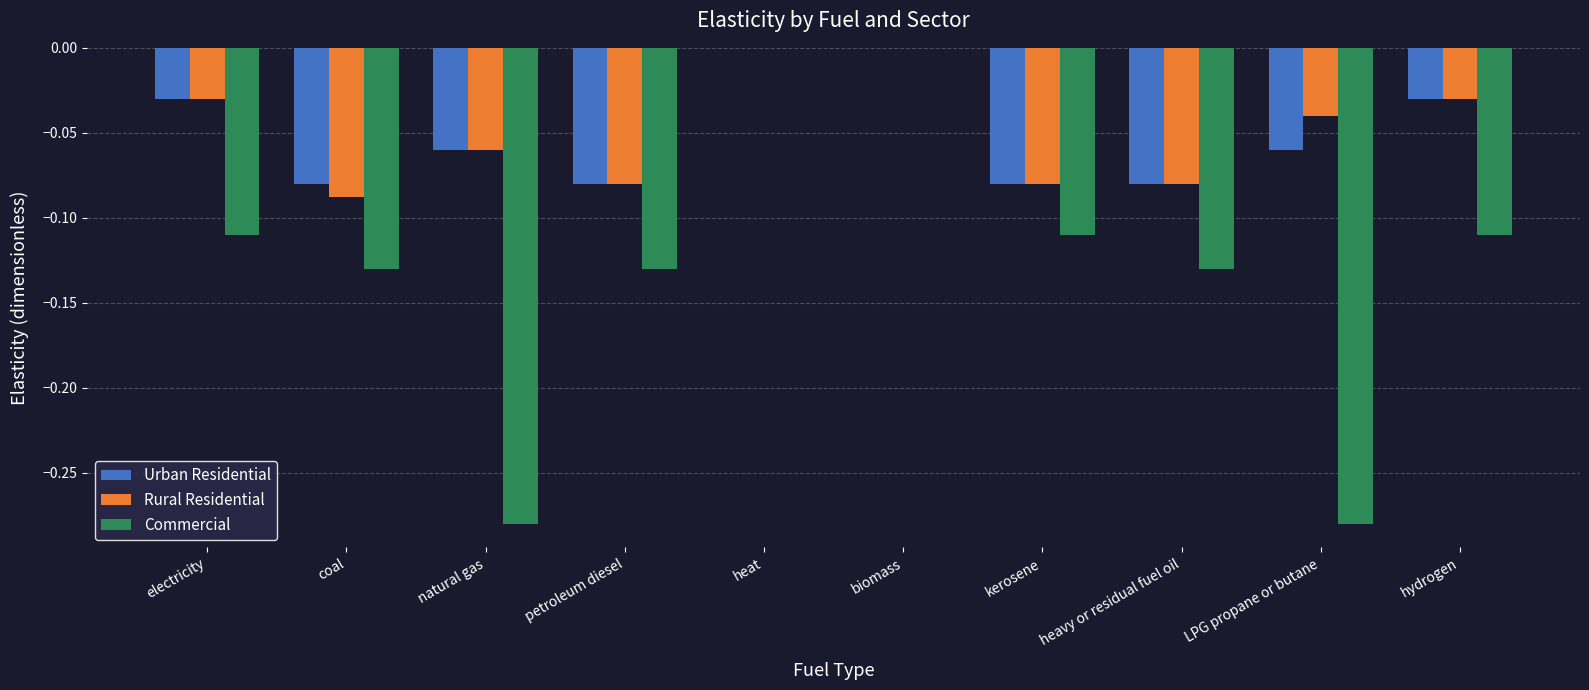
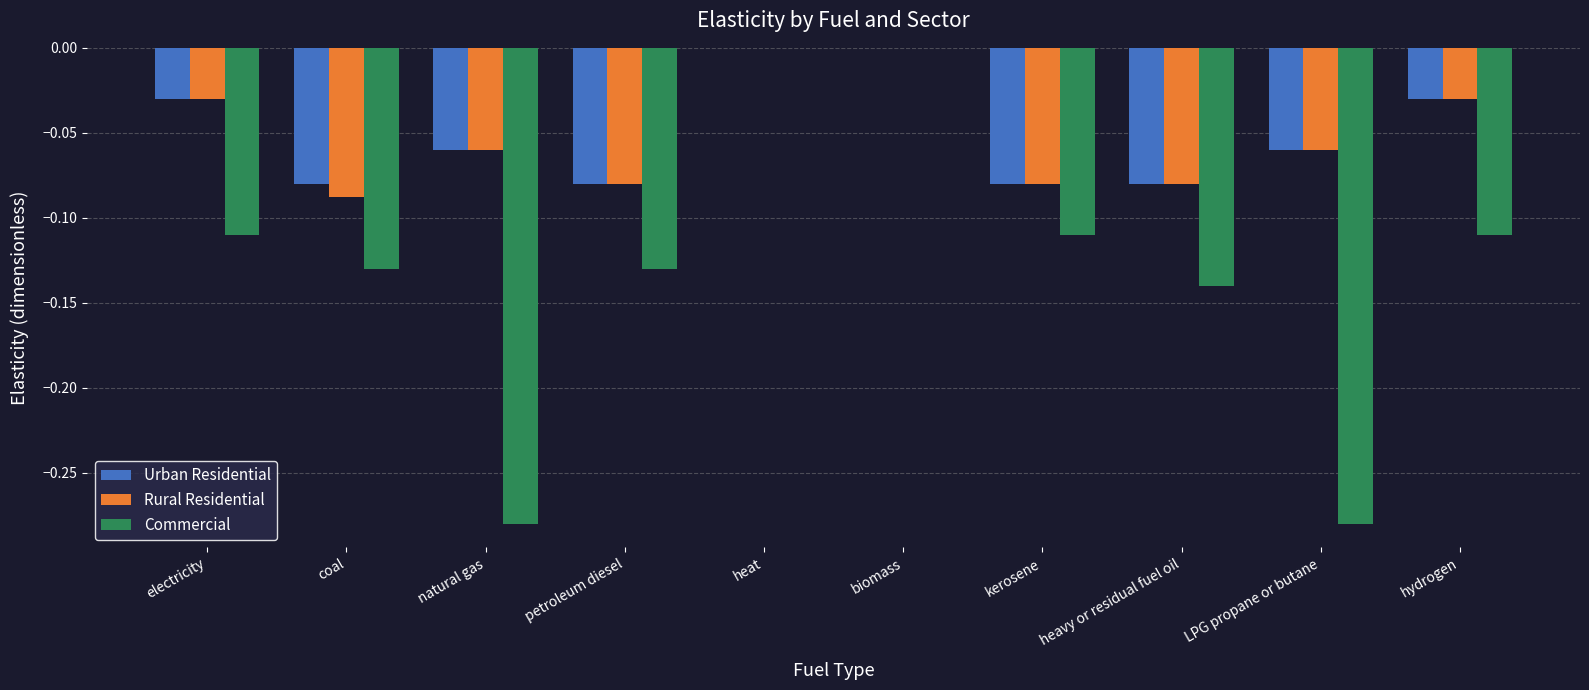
Commercial, heavy or residual fuel oil: -0.13 -> -0.14
Rural Residential, LPG propane or butane: -0.04 -> -0.06
